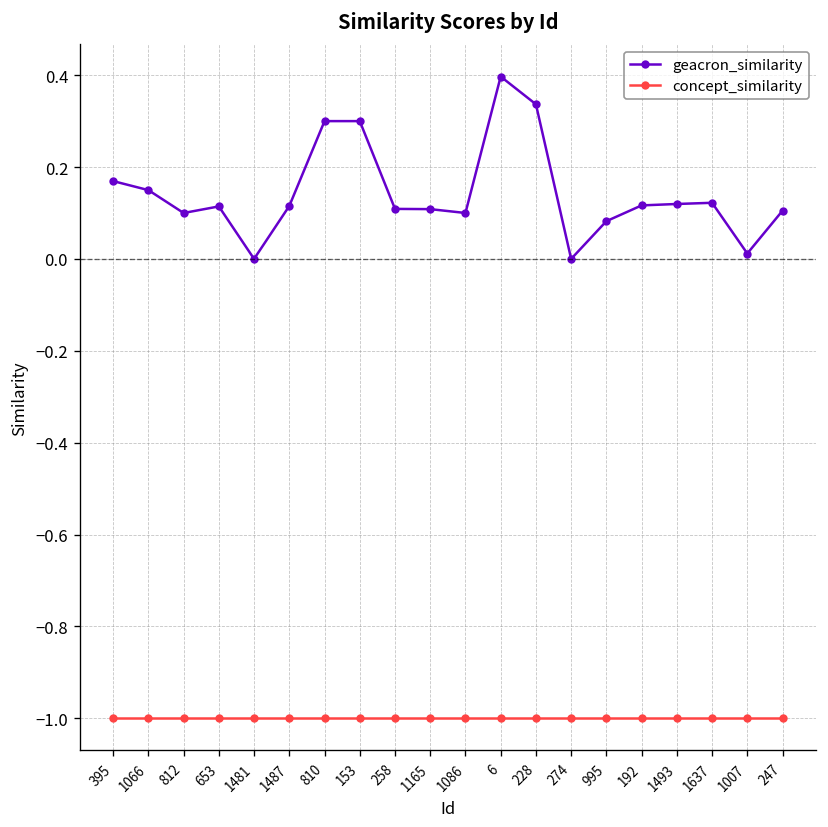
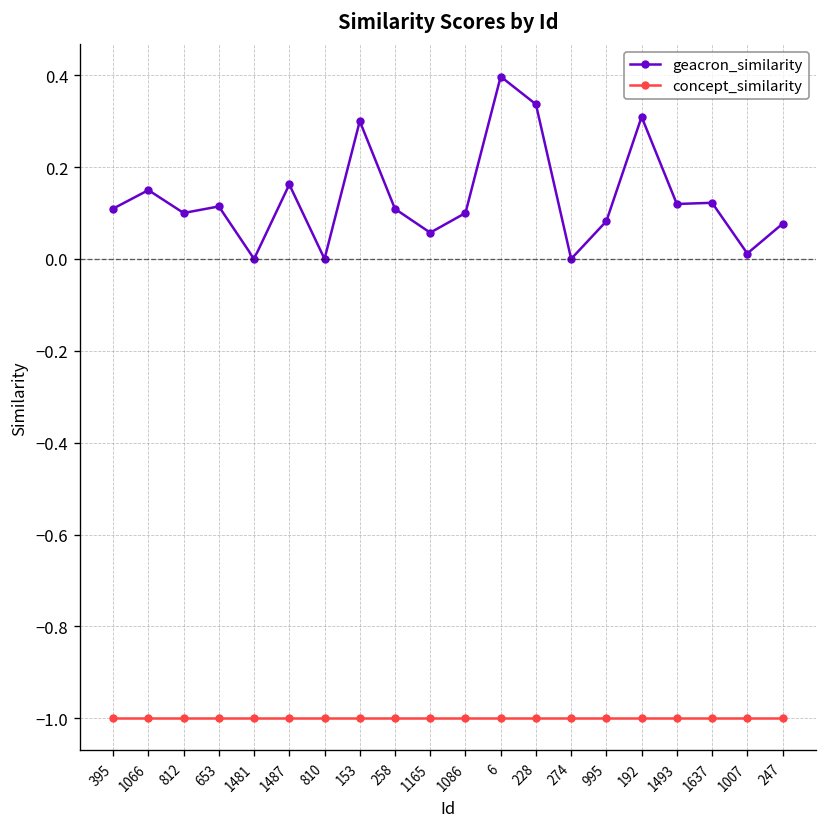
geacron_similarity, 395: 0.17 -> 0.11
geacron_similarity, 1487: 0.12 -> 0.16
geacron_similarity, 810: 0.3 -> 0.0
geacron_similarity, 1165: 0.11 -> 0.06
geacron_similarity, 192: 0.12 -> 0.31
geacron_similarity, 247: 0.10 -> 0.08
